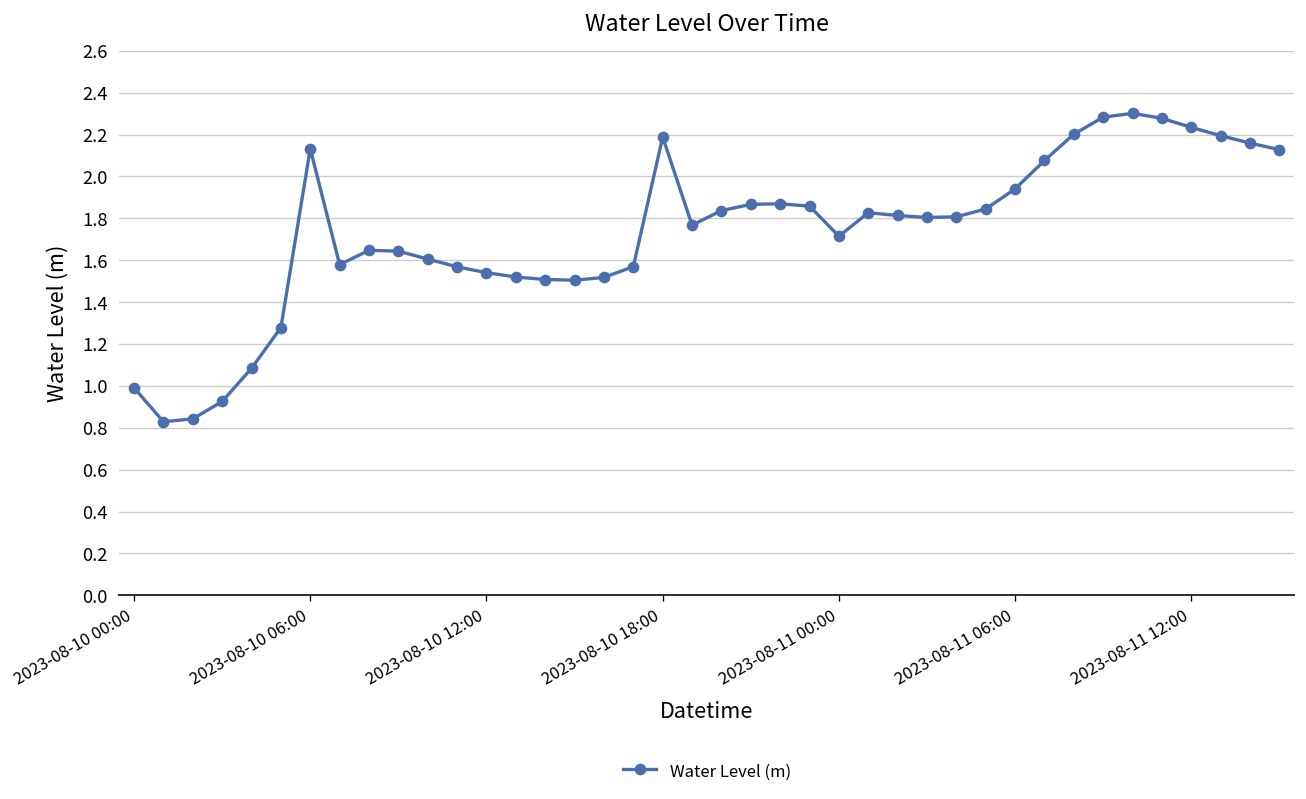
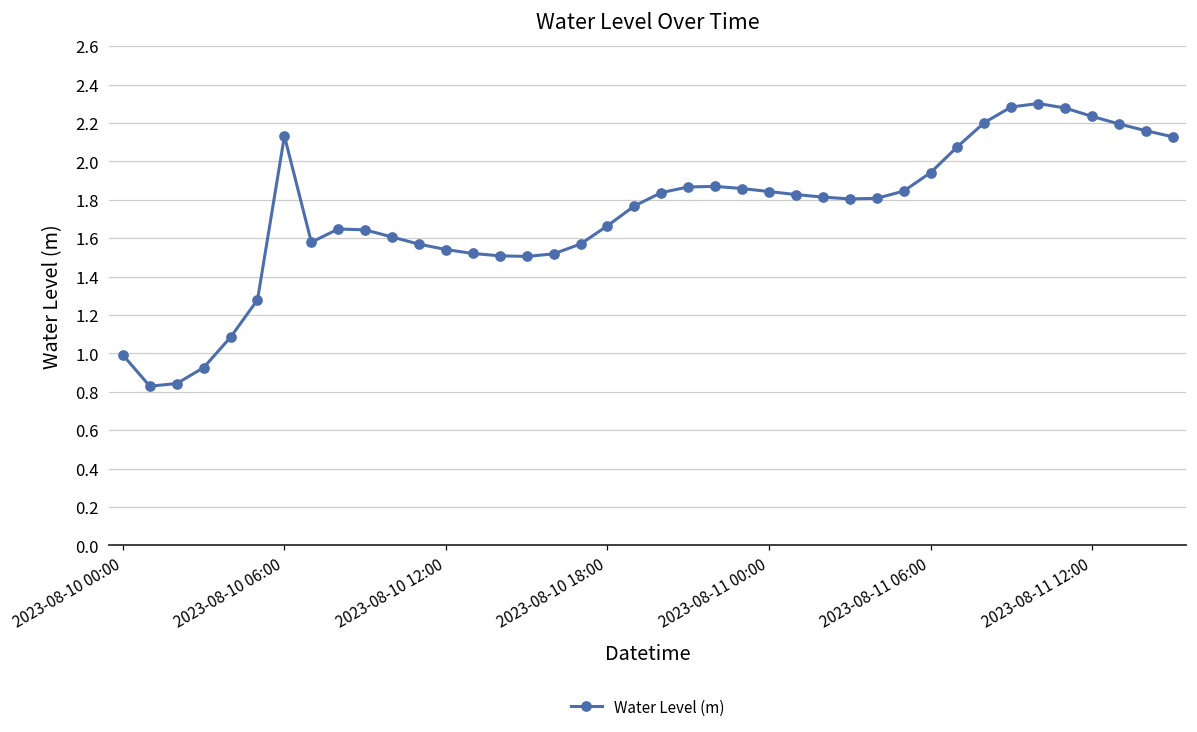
2023-08-10 18:00: 2.19 -> 1.66
2023-08-11 00:00: 1.71 -> 1.84
